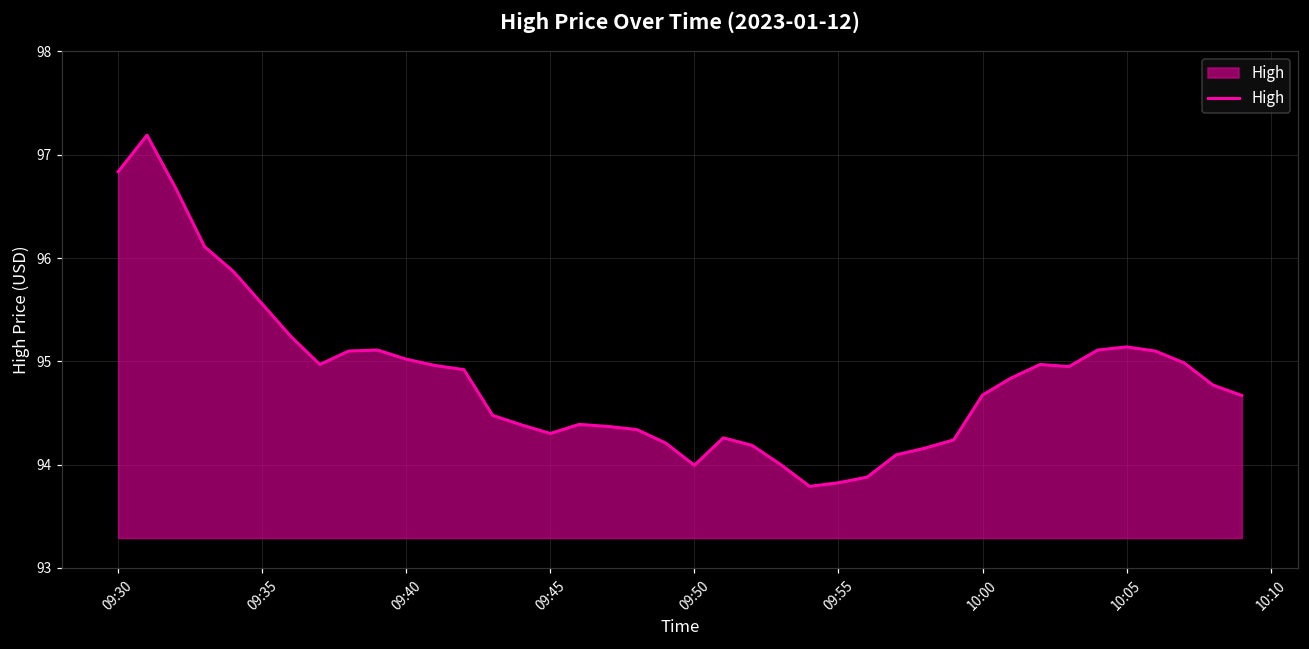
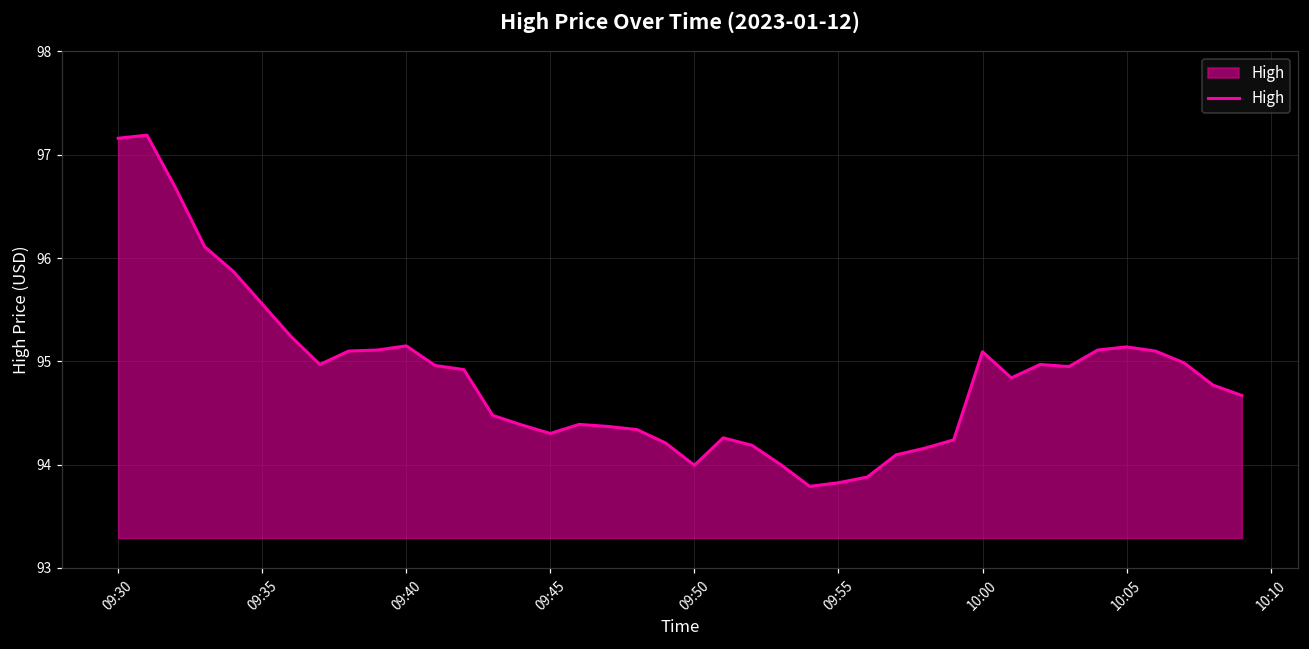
09:30: 96.8 -> 97.2
09:40: 95.0 -> 95.2
10:00: 94.7 -> 95.1
